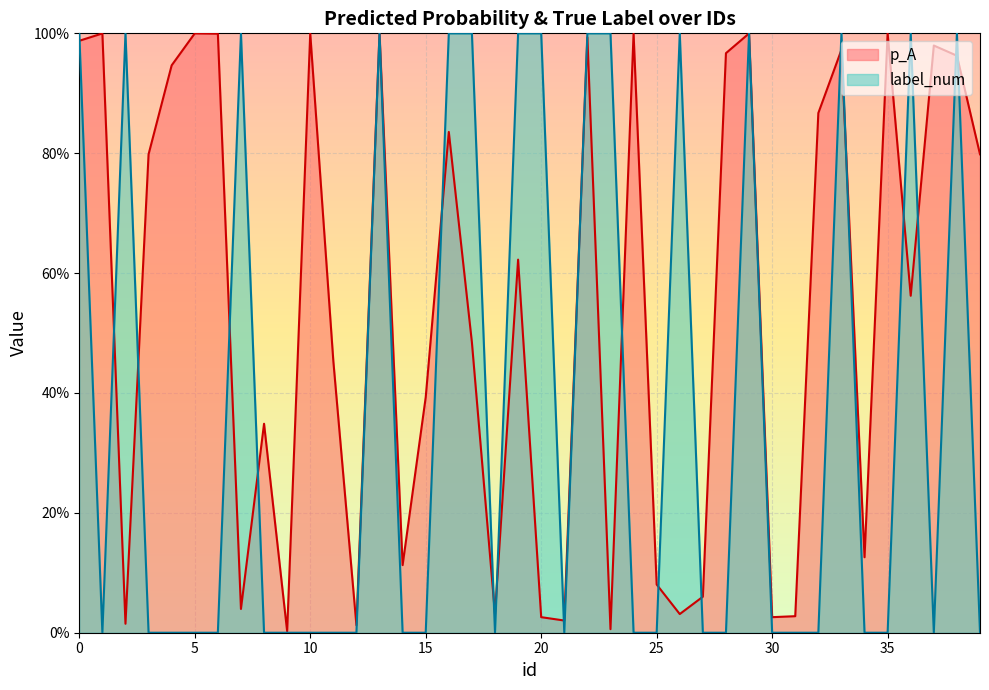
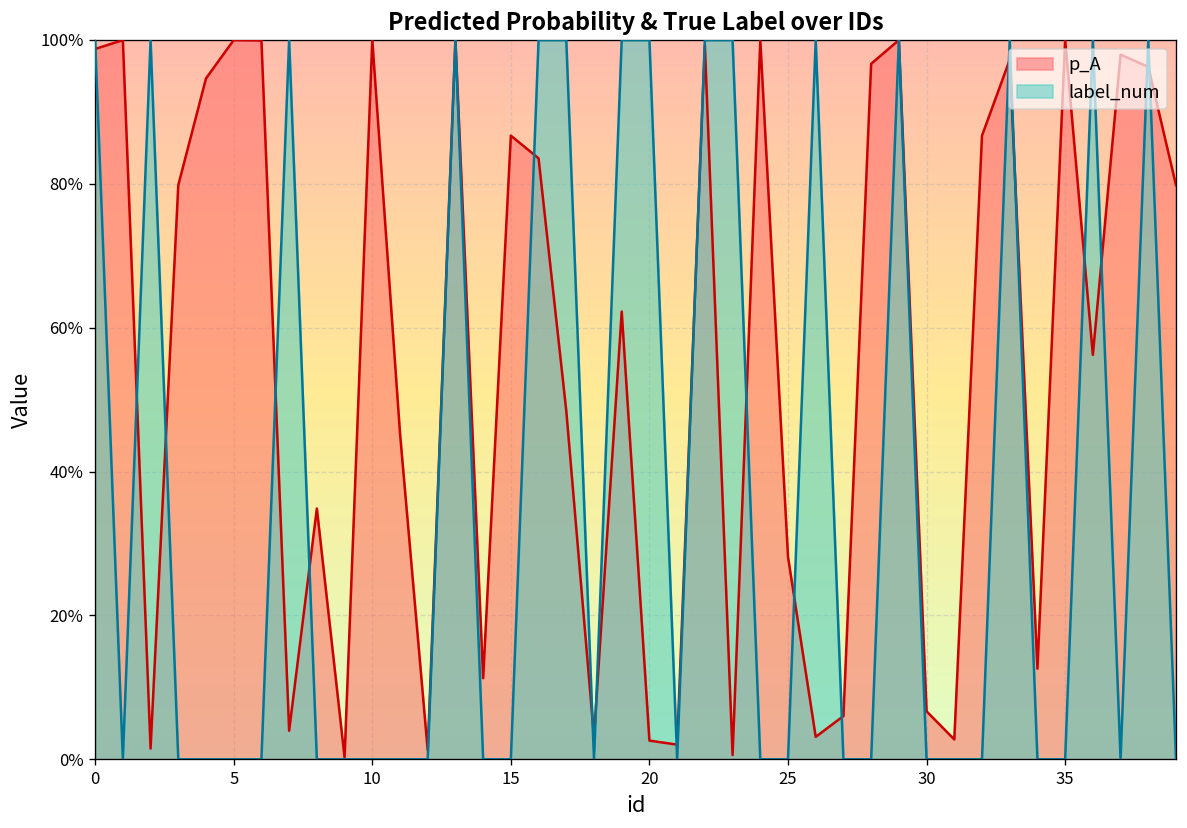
p_A, 15: 39% -> 87%
p_A, 25: 8% -> 28%
p_A, 30: 3% -> 7%
